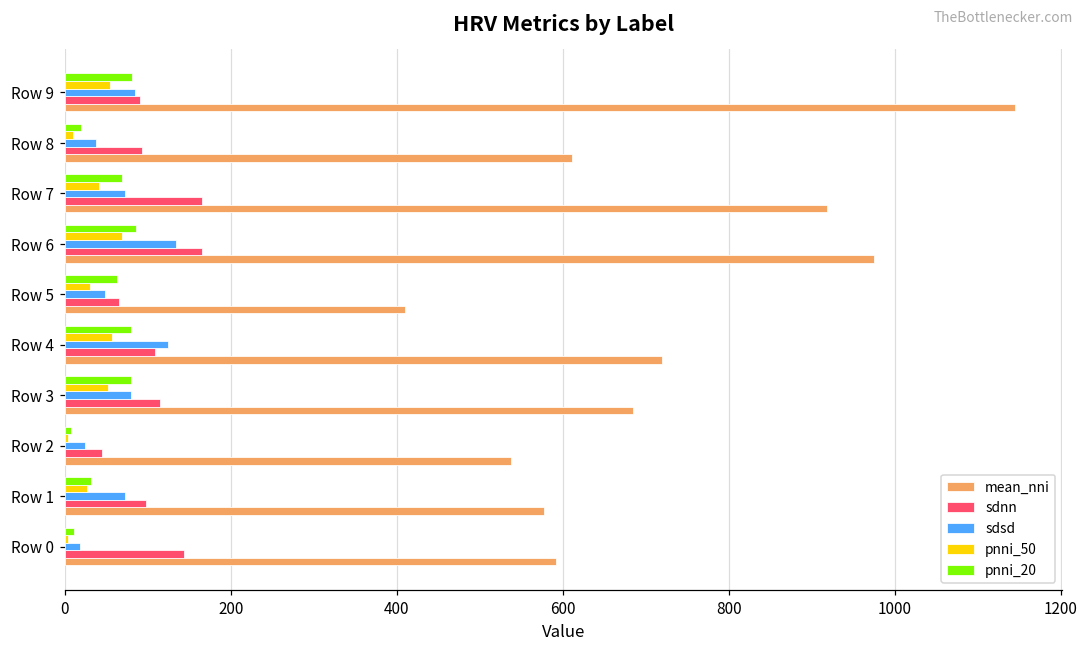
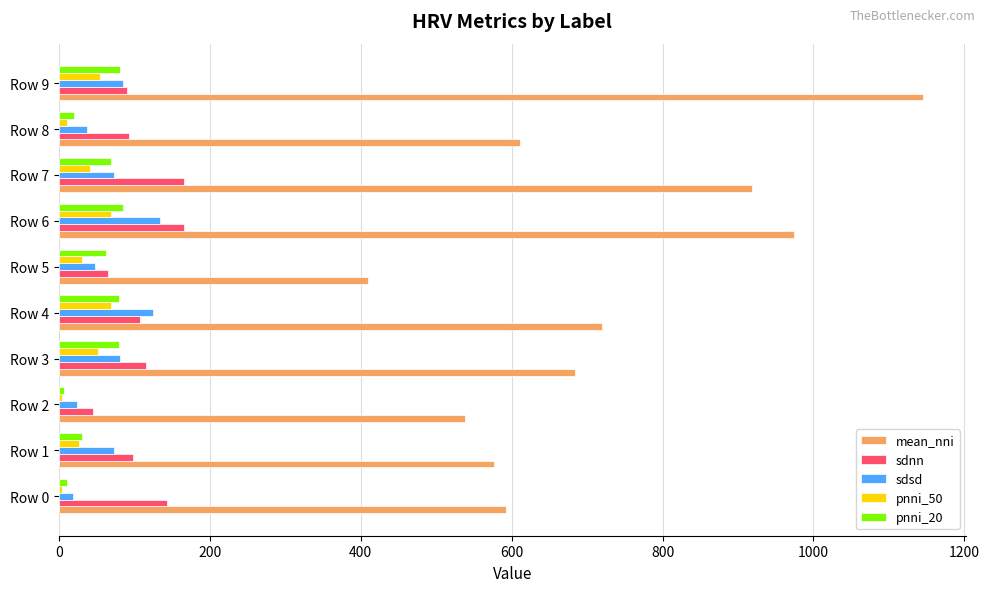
pnni_50, Row 4: 60 -> 70
